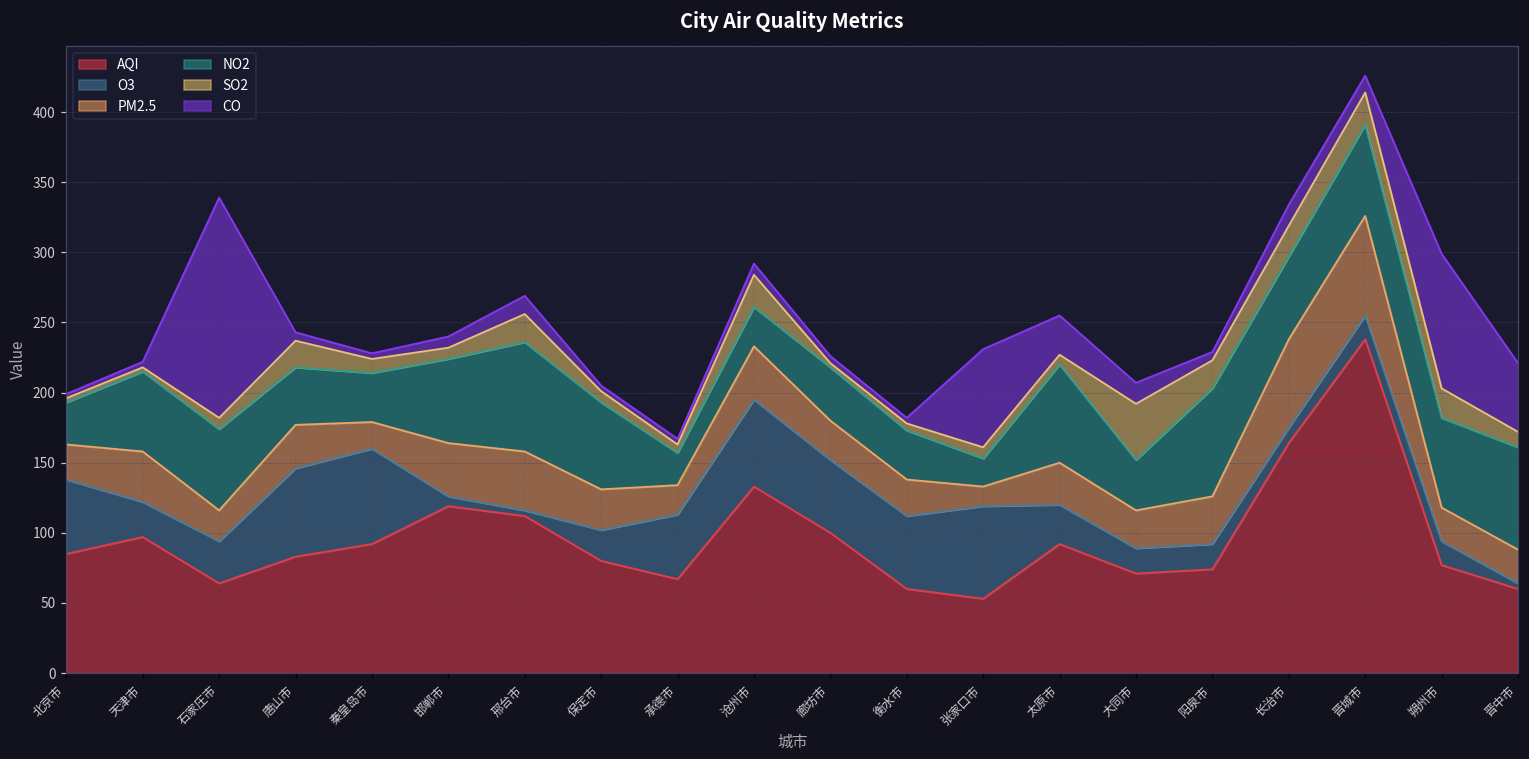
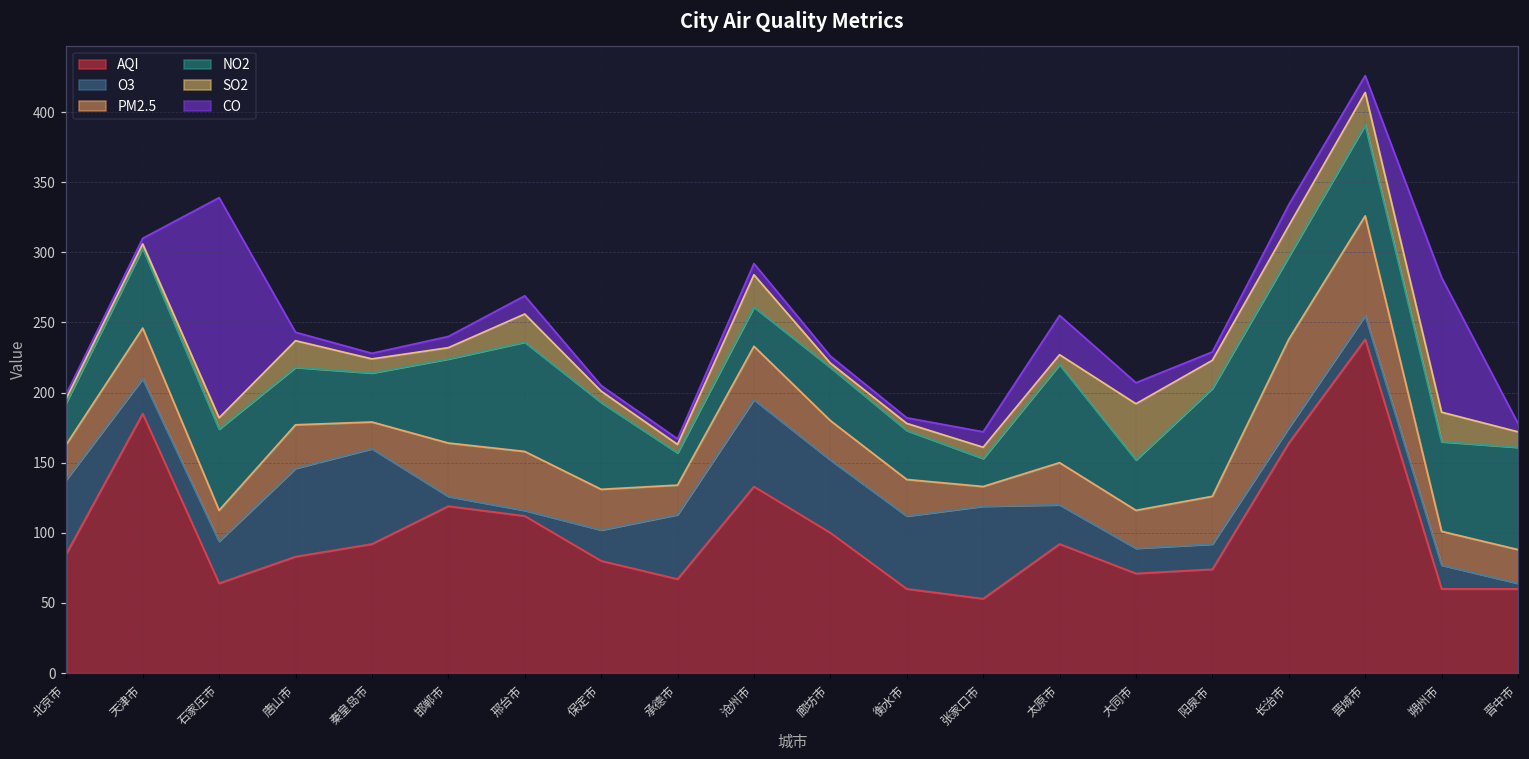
AQI, 天津市: 97 -> 185
CO, 张家口市: 70 -> 11
AQI, 朔州市: 77 -> 60
CO, 晋中市: 49 -> 6
